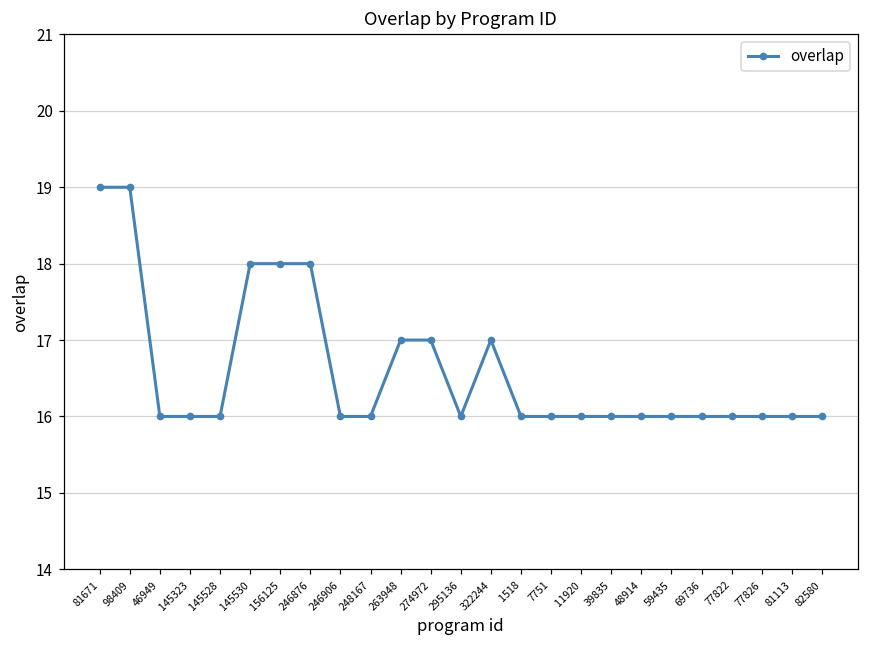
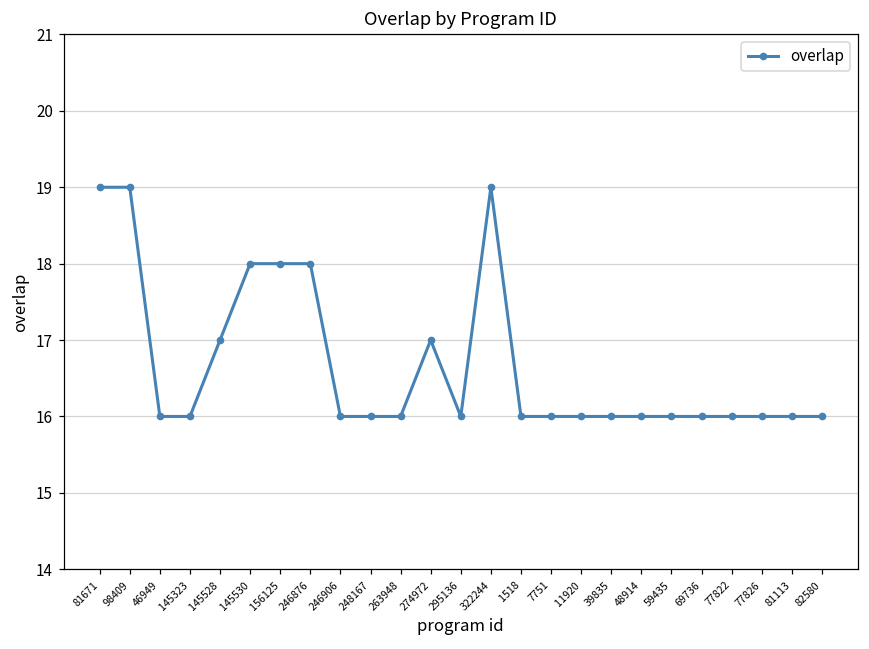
145528: 16 -> 17
263948: 17 -> 16
322244: 17 -> 19
